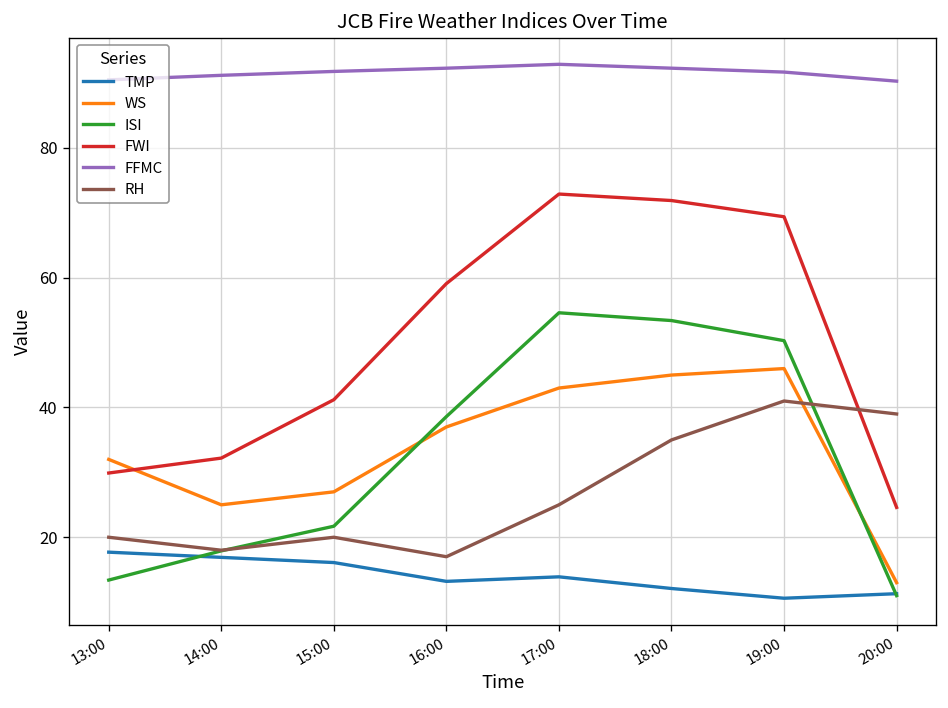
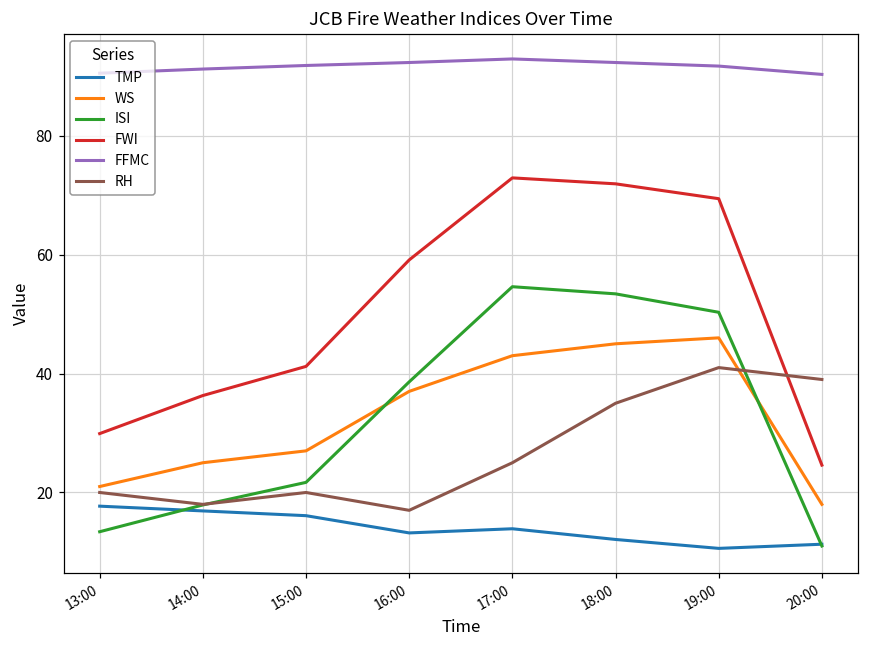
WS, 13:00: 32 -> 21
FWI, 14:00: 32 -> 36
WS, 20:00: 13 -> 18
